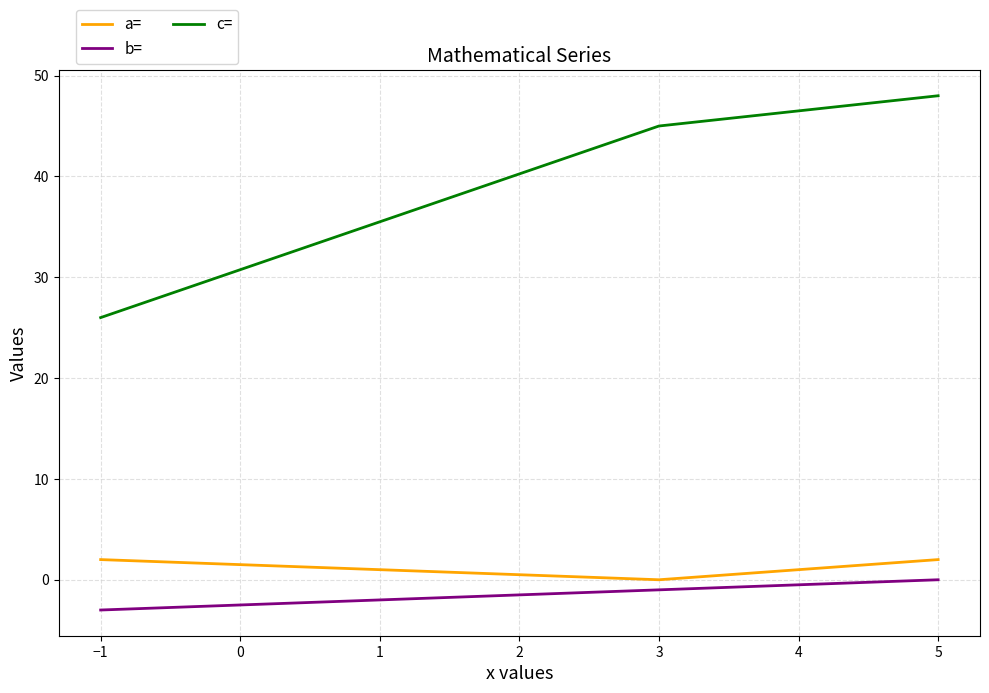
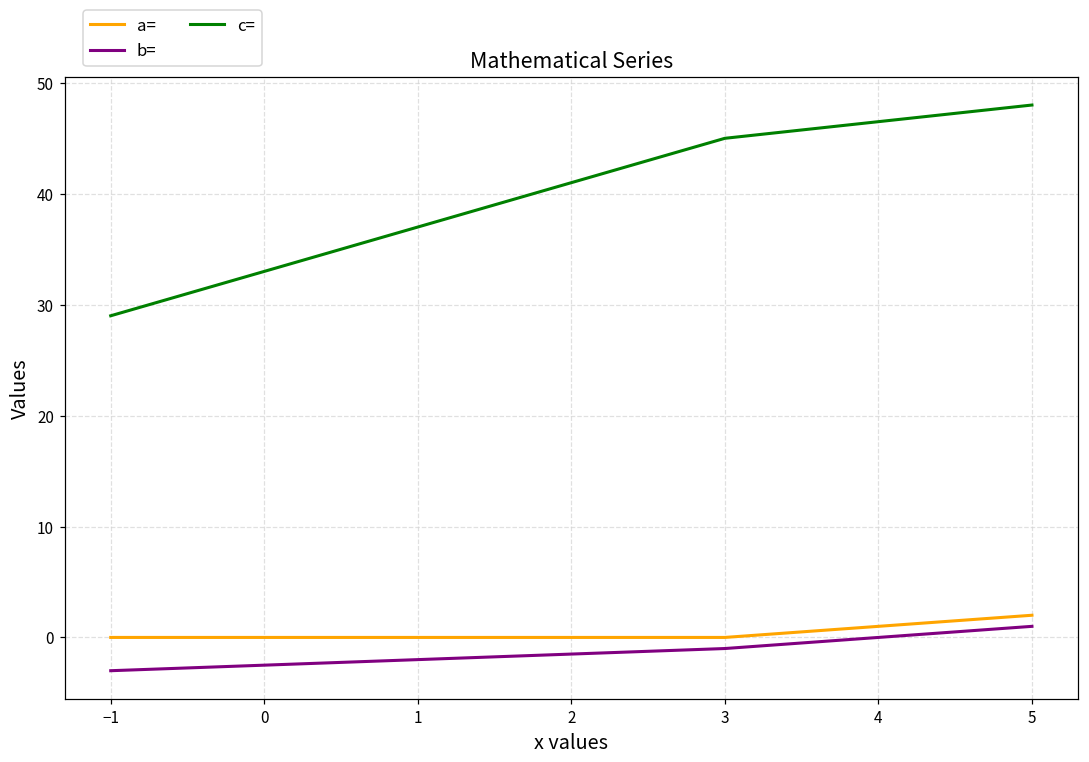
a=, −1: 2 -> 0
c=, −1: 26 -> 29
b=, 5: 0 -> 1
